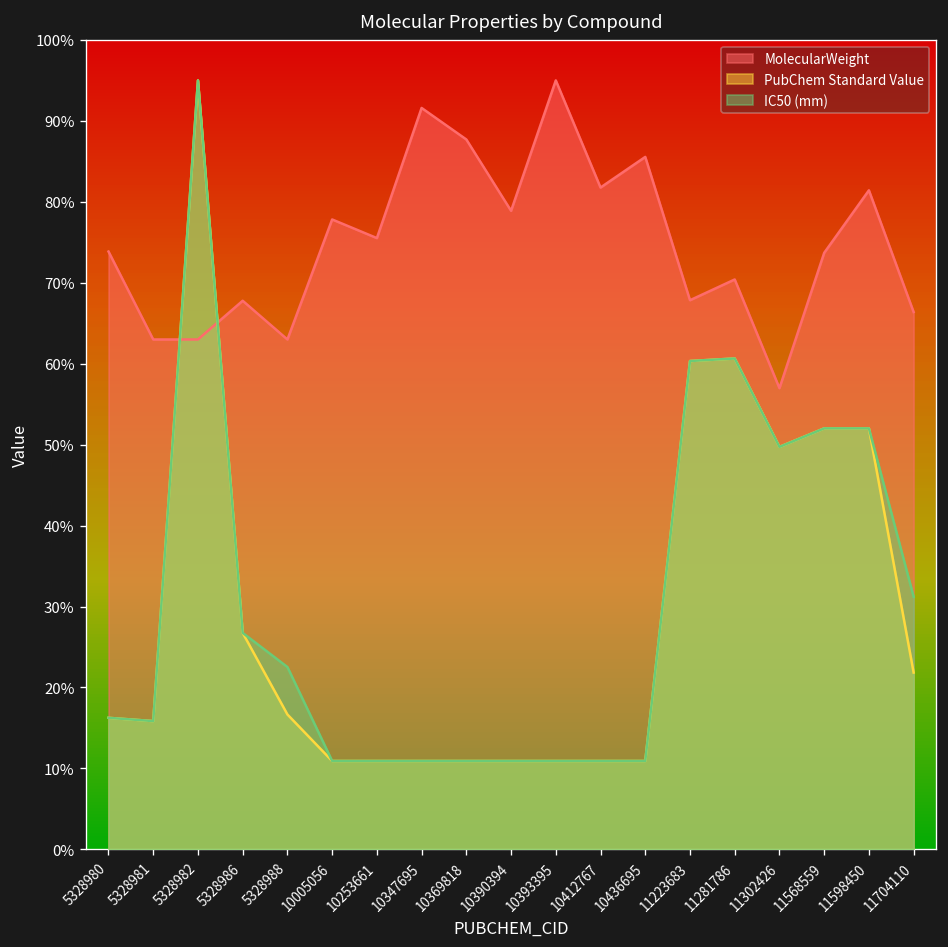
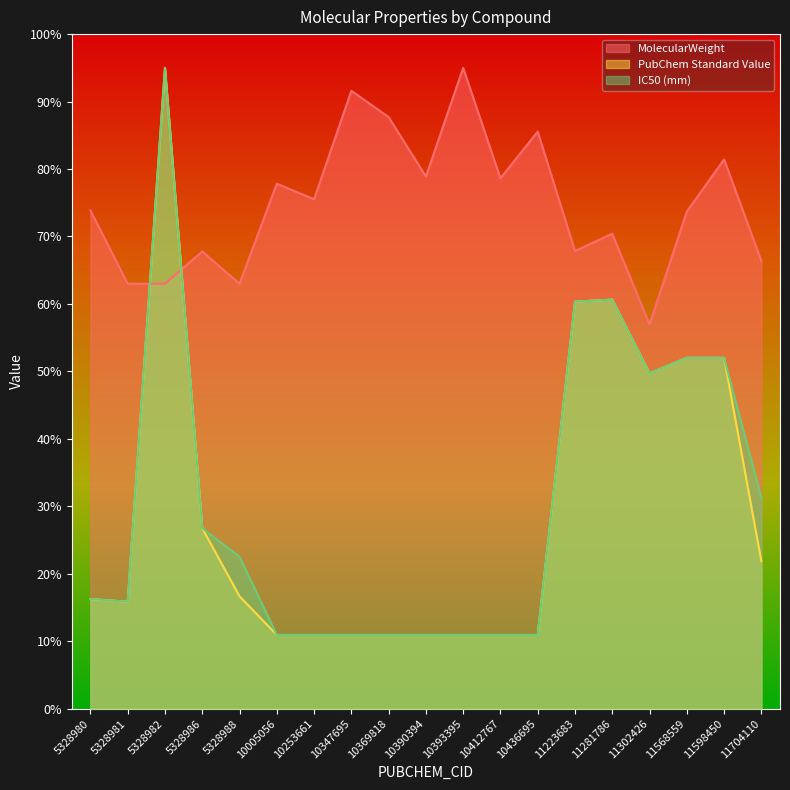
MolecularWeight, 10412767: 82% -> 79%
